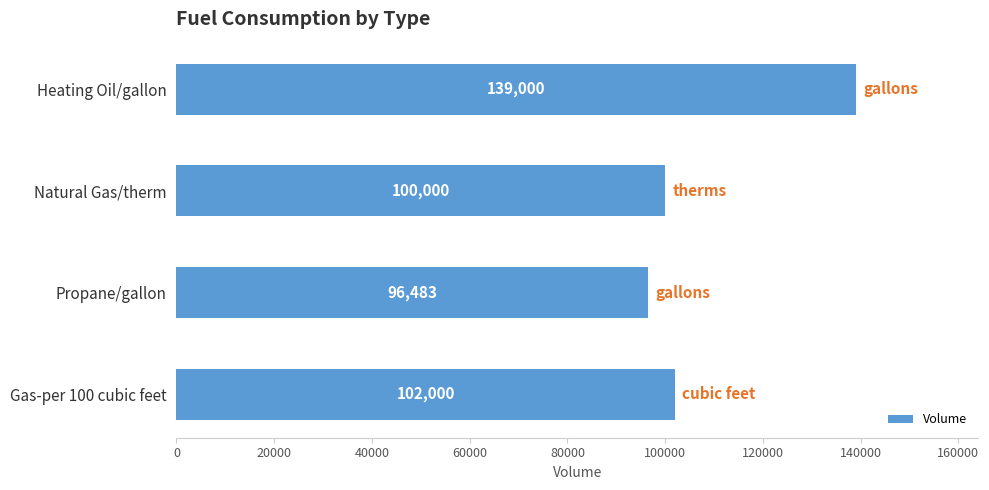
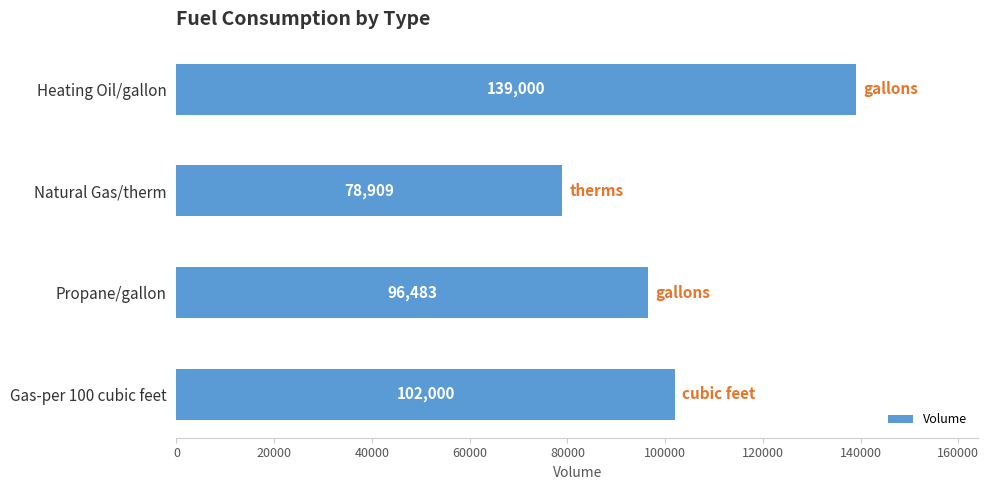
Natural Gas/therm: 100,000 -> 78,909
